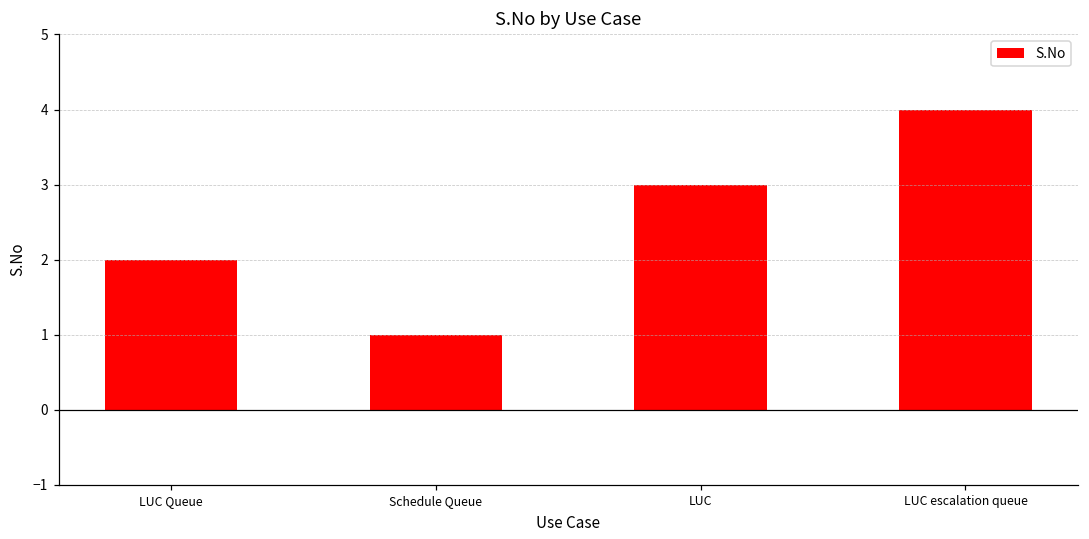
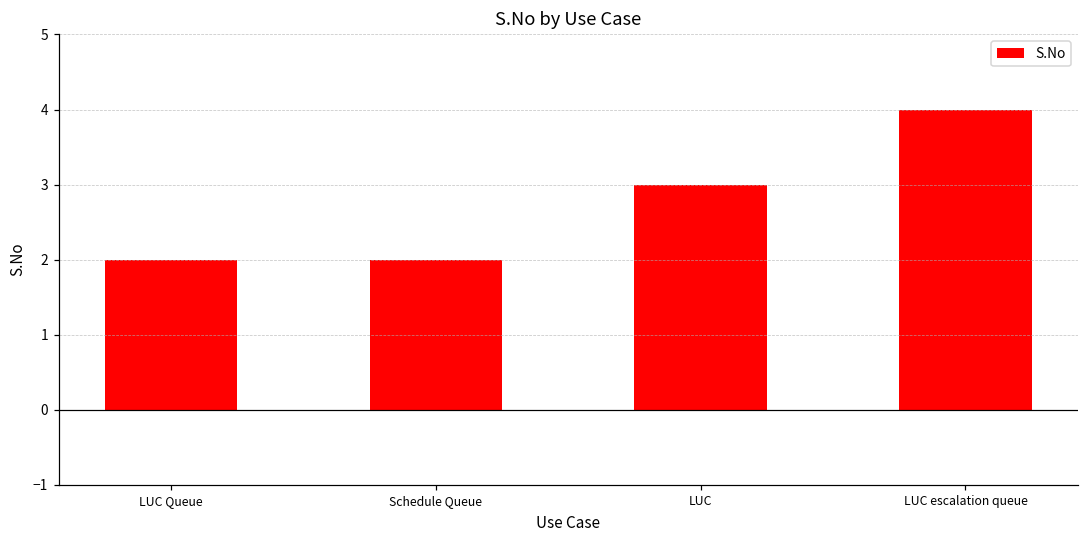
Schedule Queue: 1 -> 2
